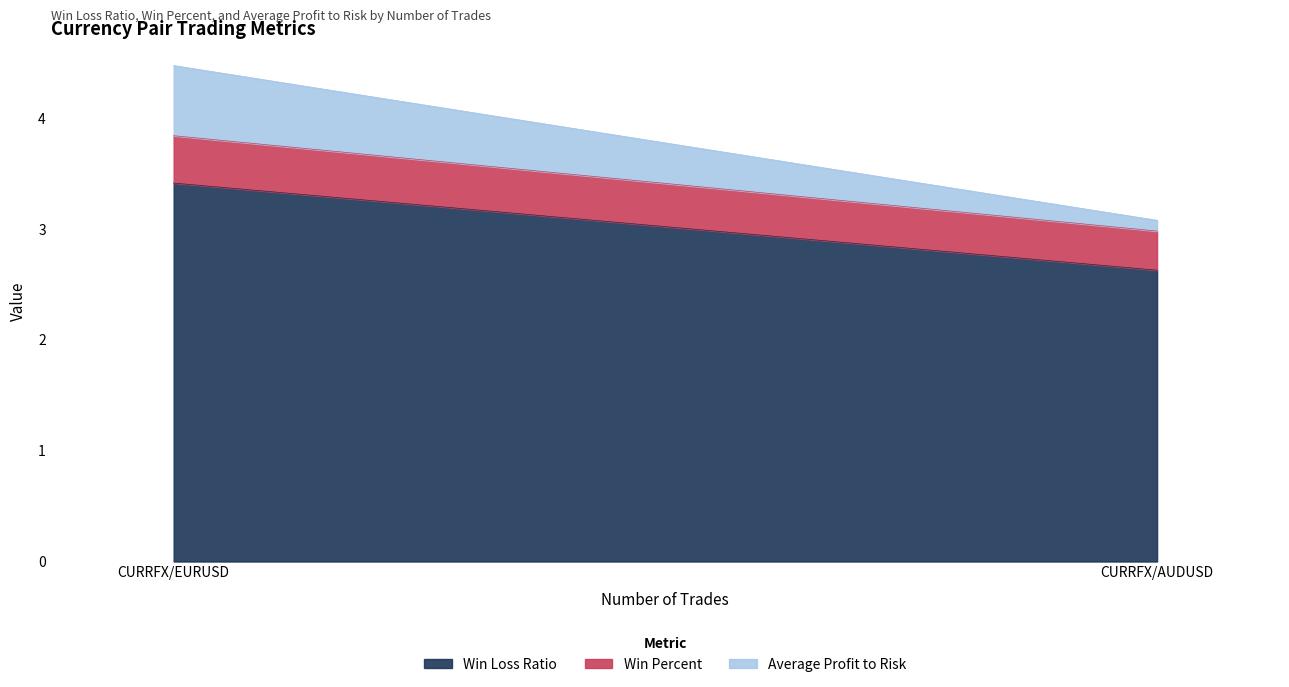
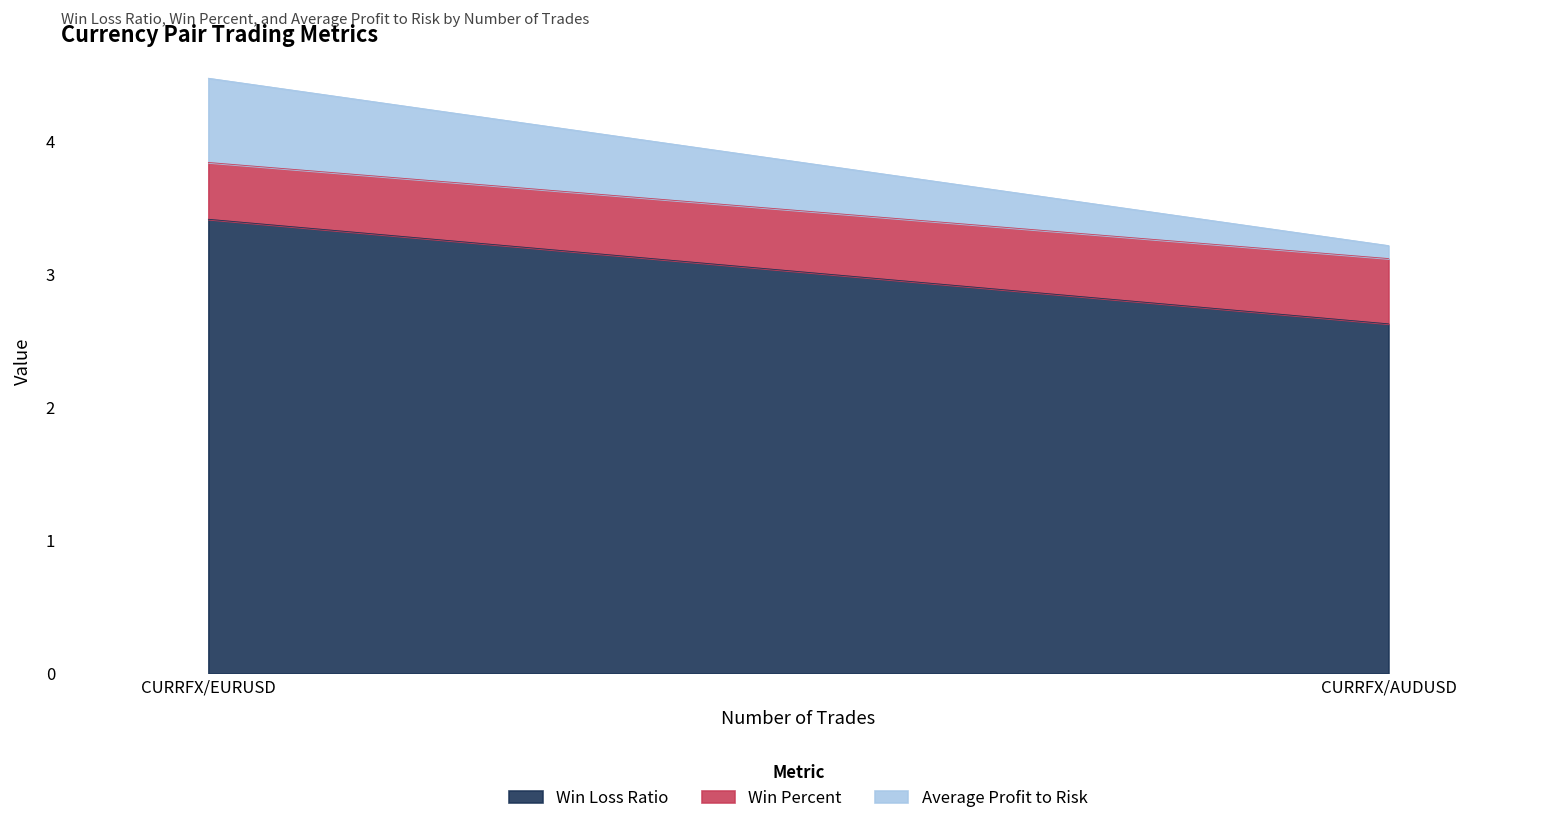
Win Percent, CURRFX/AUDUSD: 0.35 -> 0.49
